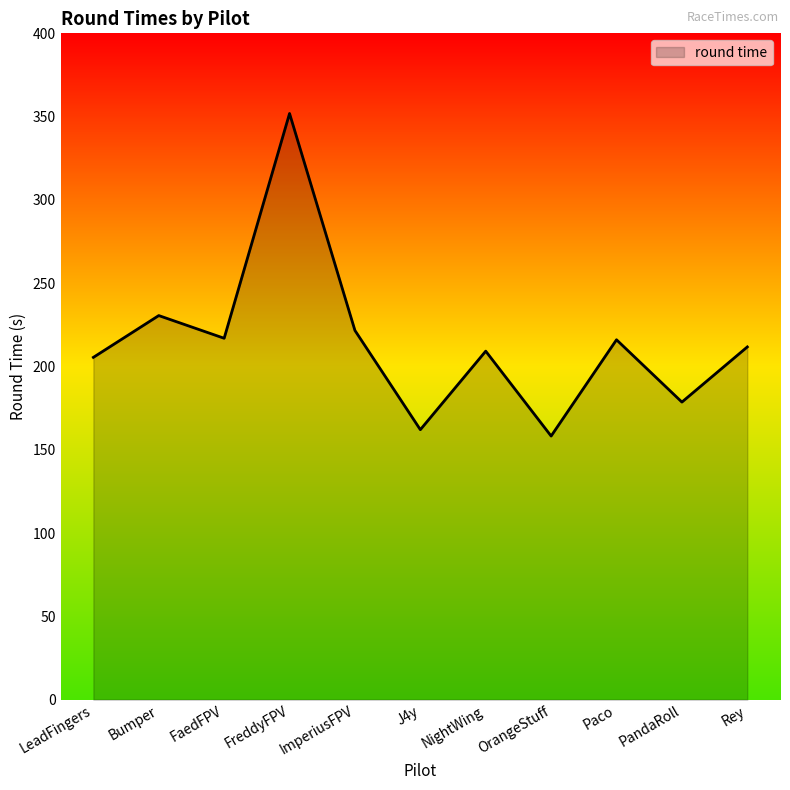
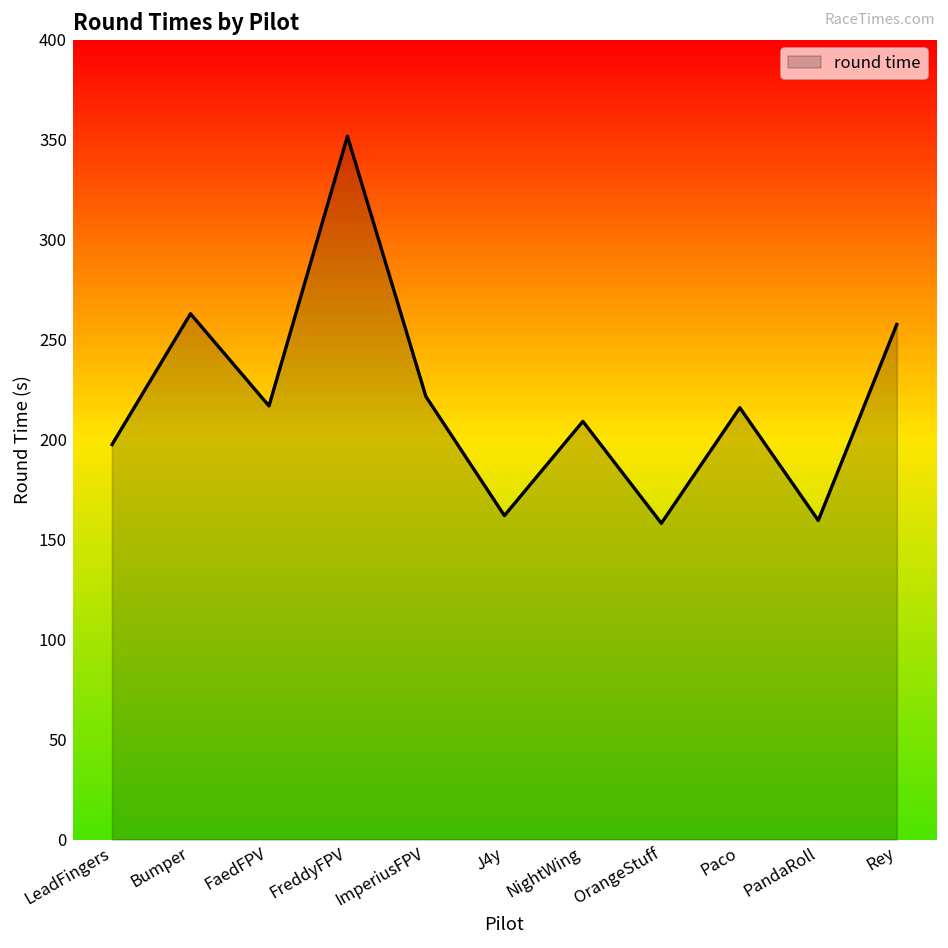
LeadFingers: 205 -> 198
Bumper: 231 -> 263
PandaRoll: 179 -> 160
Rey: 212 -> 258
